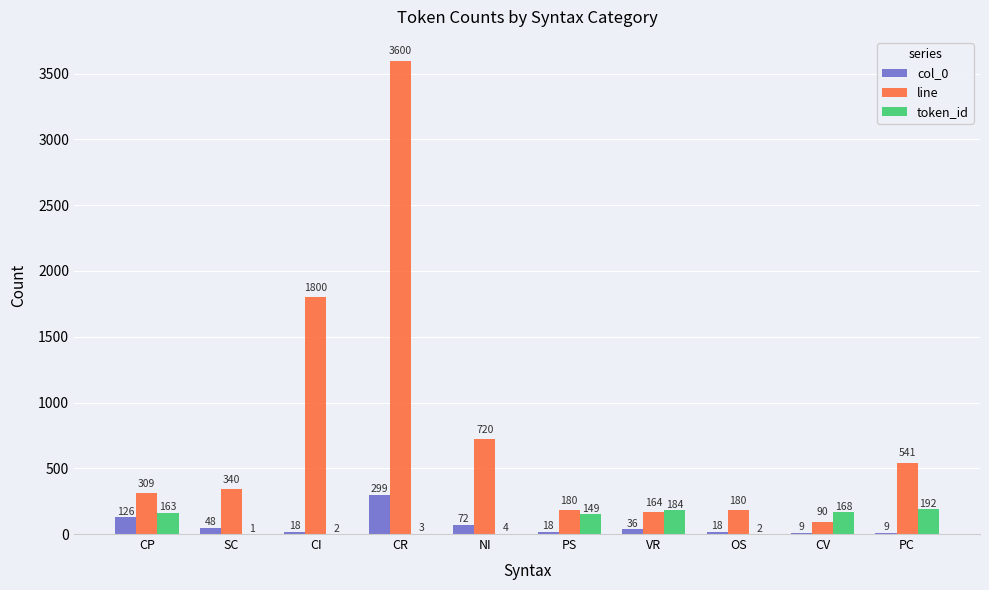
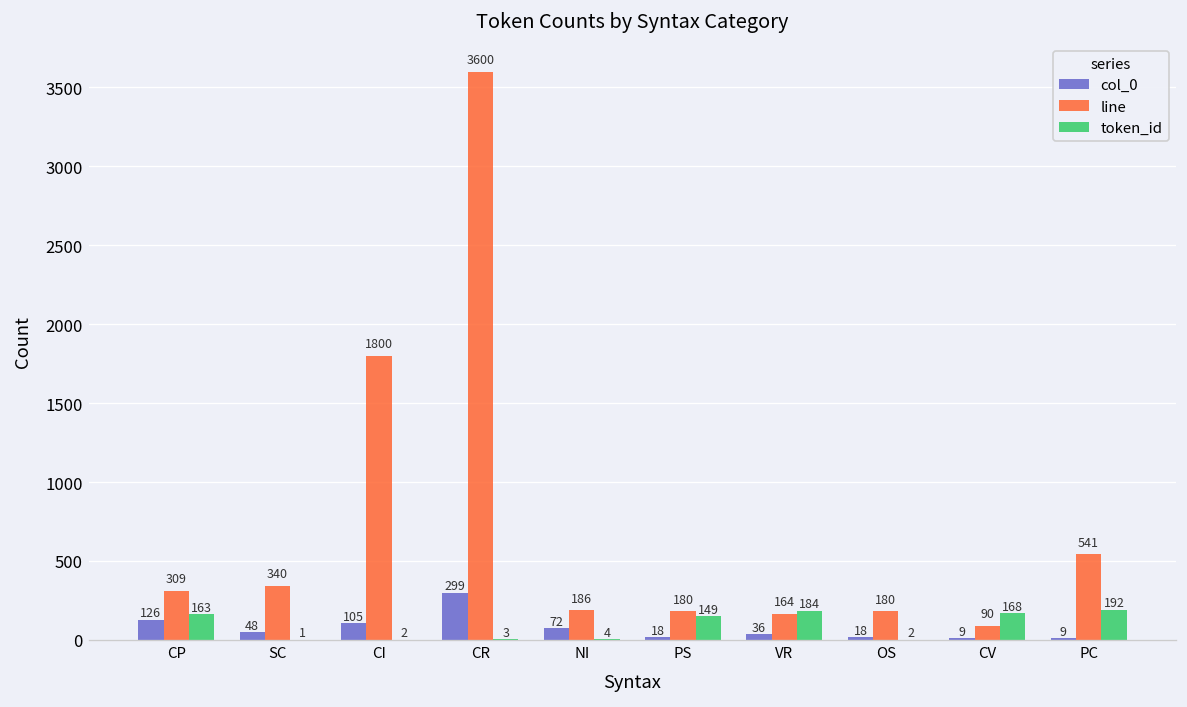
col_0, CI: 18 -> 105
line, NI: 720 -> 186
